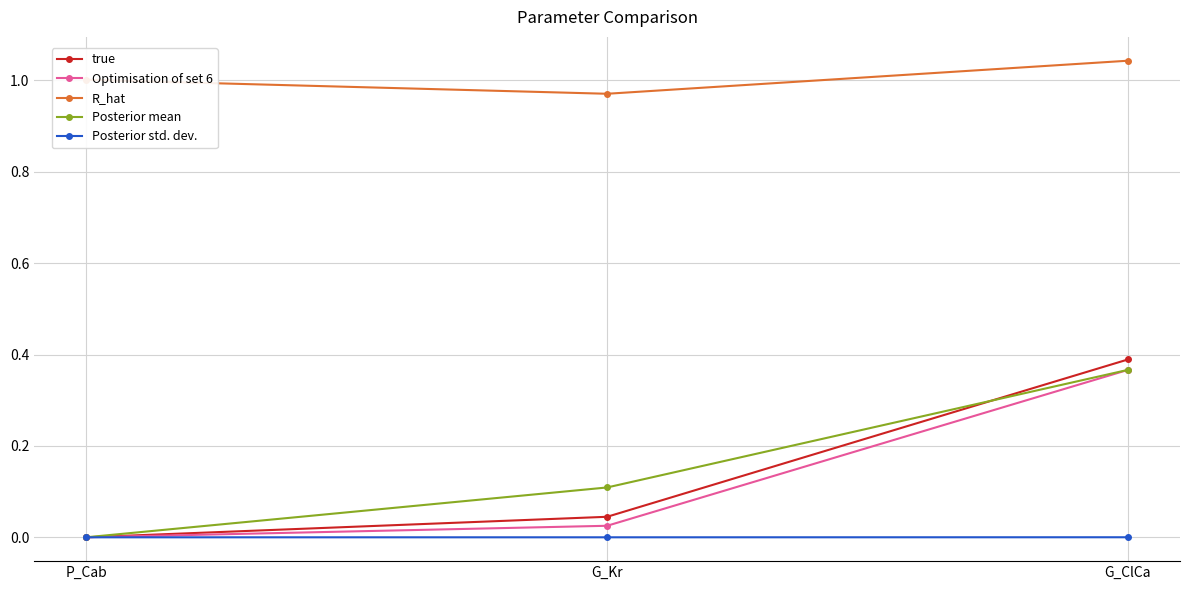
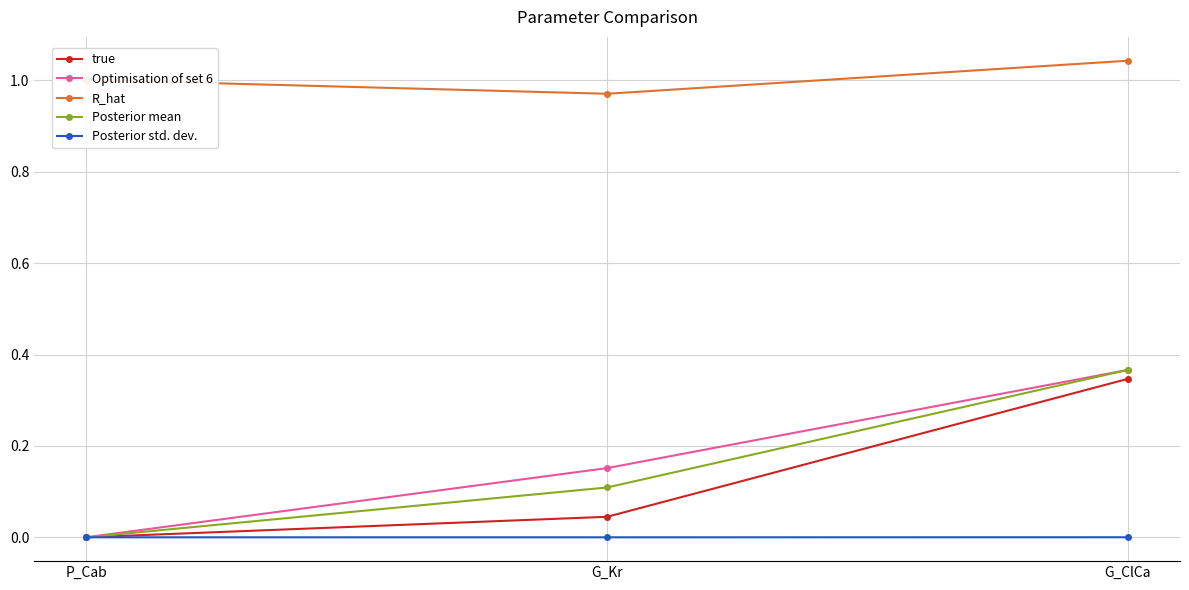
Optimisation of set 6, G_Kr: 0.03 -> 0.15
true, G_ClCa: 0.39 -> 0.35
